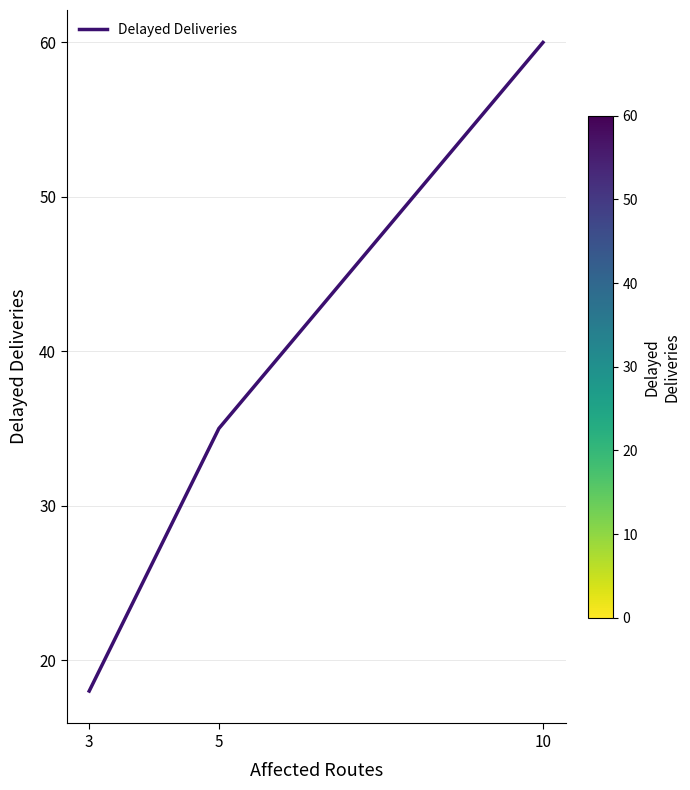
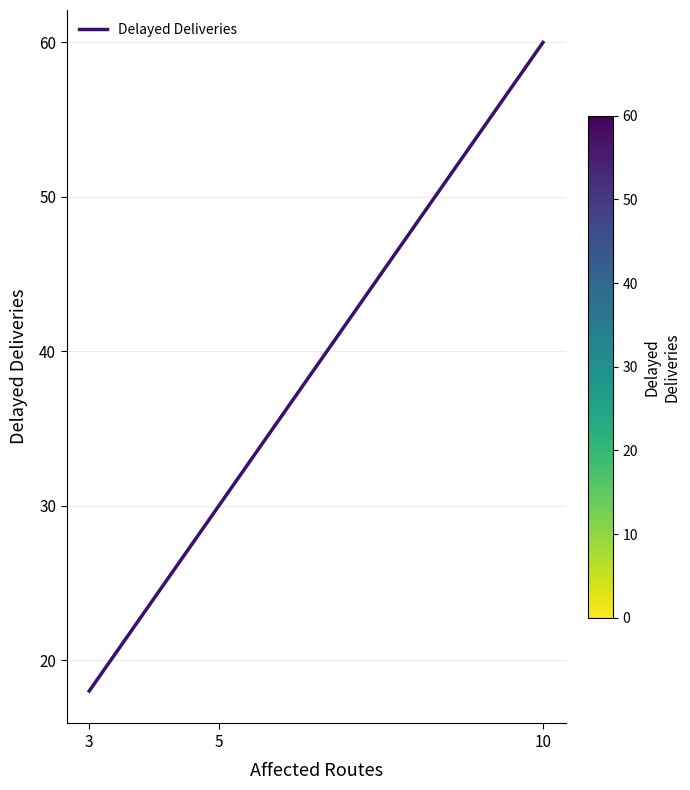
5: 35 -> 30
